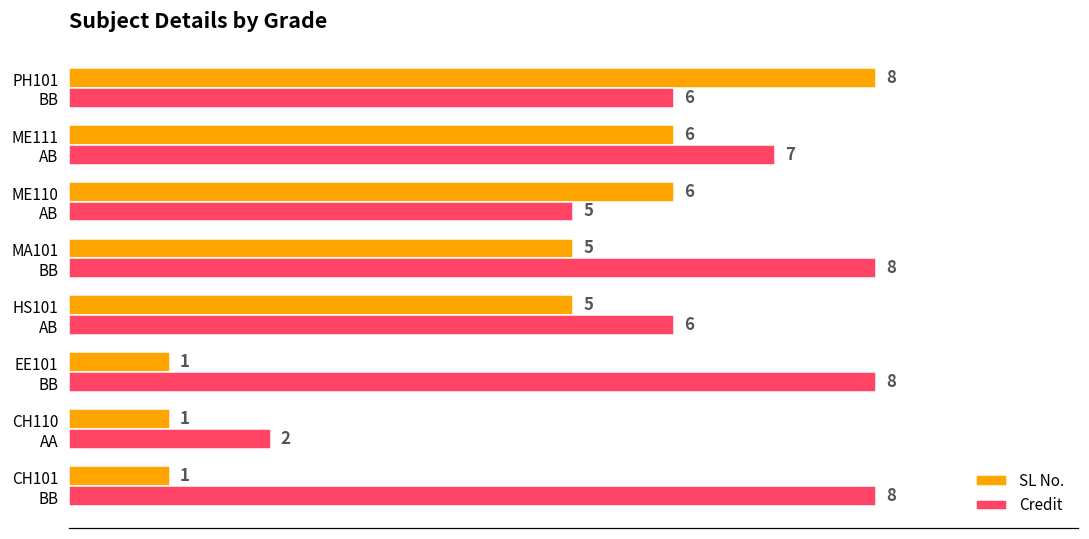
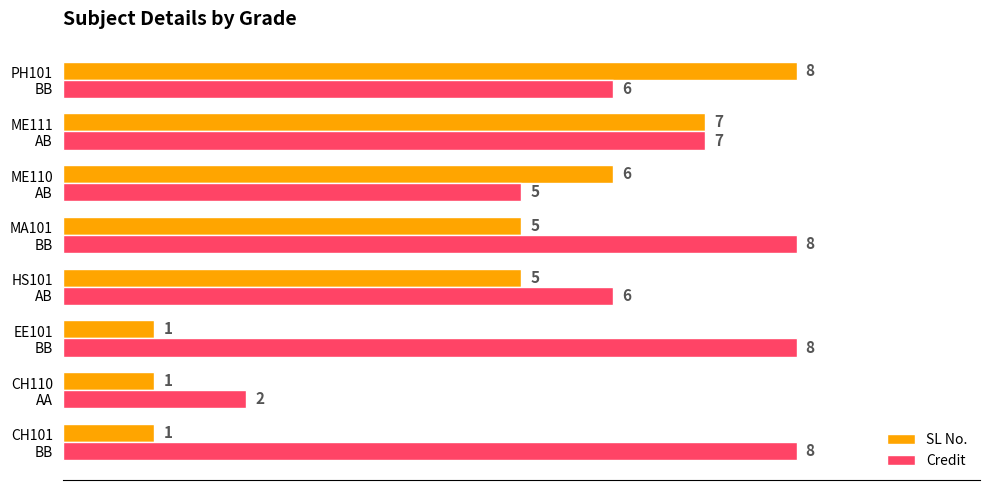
SL No., ME111 AB: 6 -> 7
